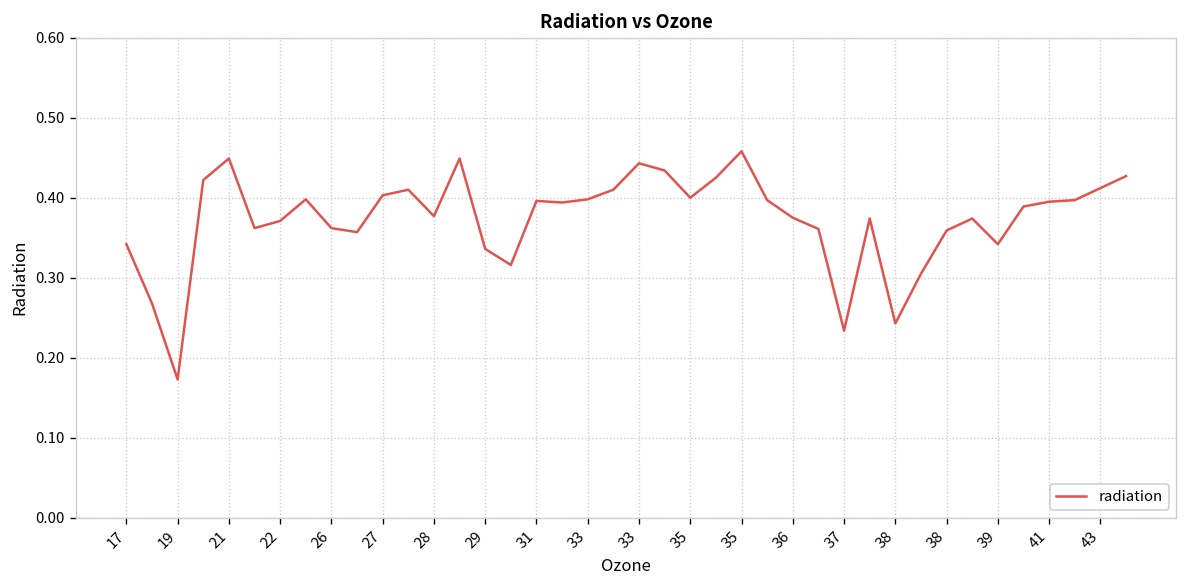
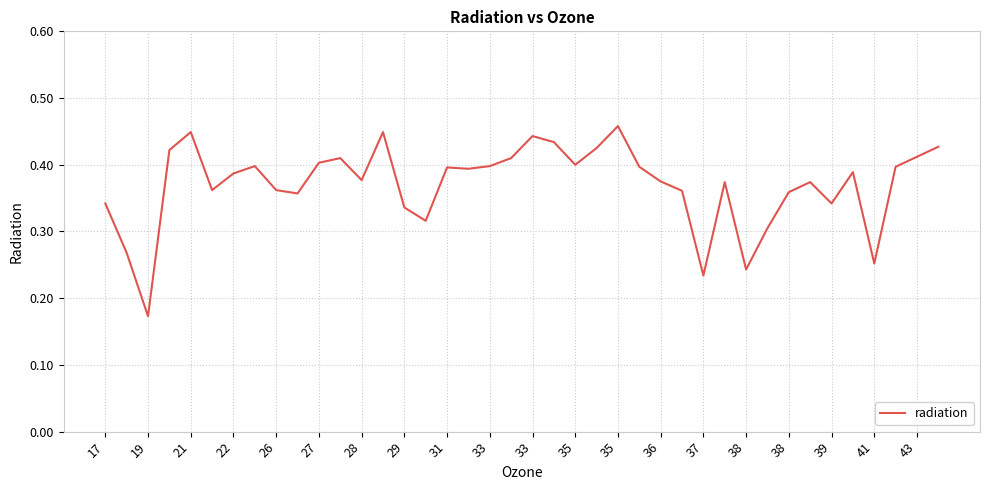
22: 0.37 -> 0.39
41: 0.40 -> 0.25
